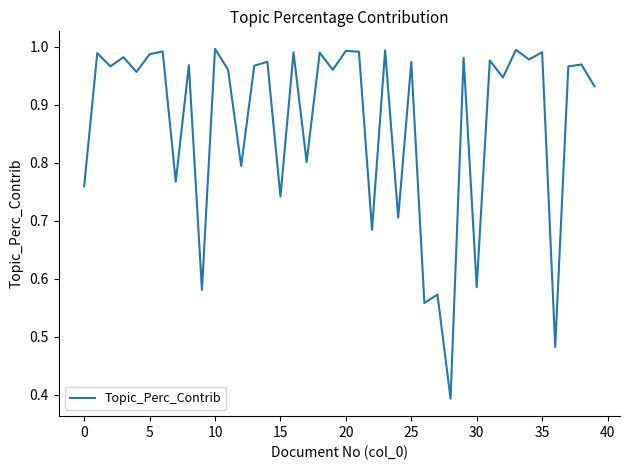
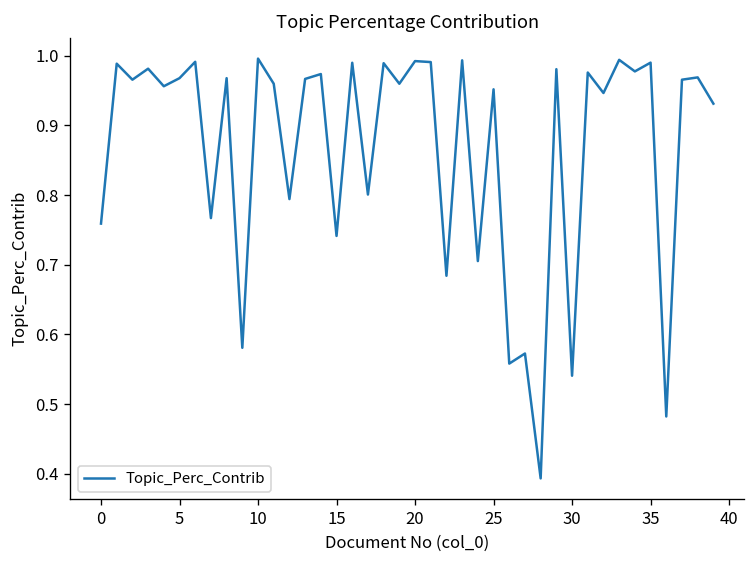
5: 0.99 -> 0.97
25: 0.97 -> 0.95
30: 0.59 -> 0.54
